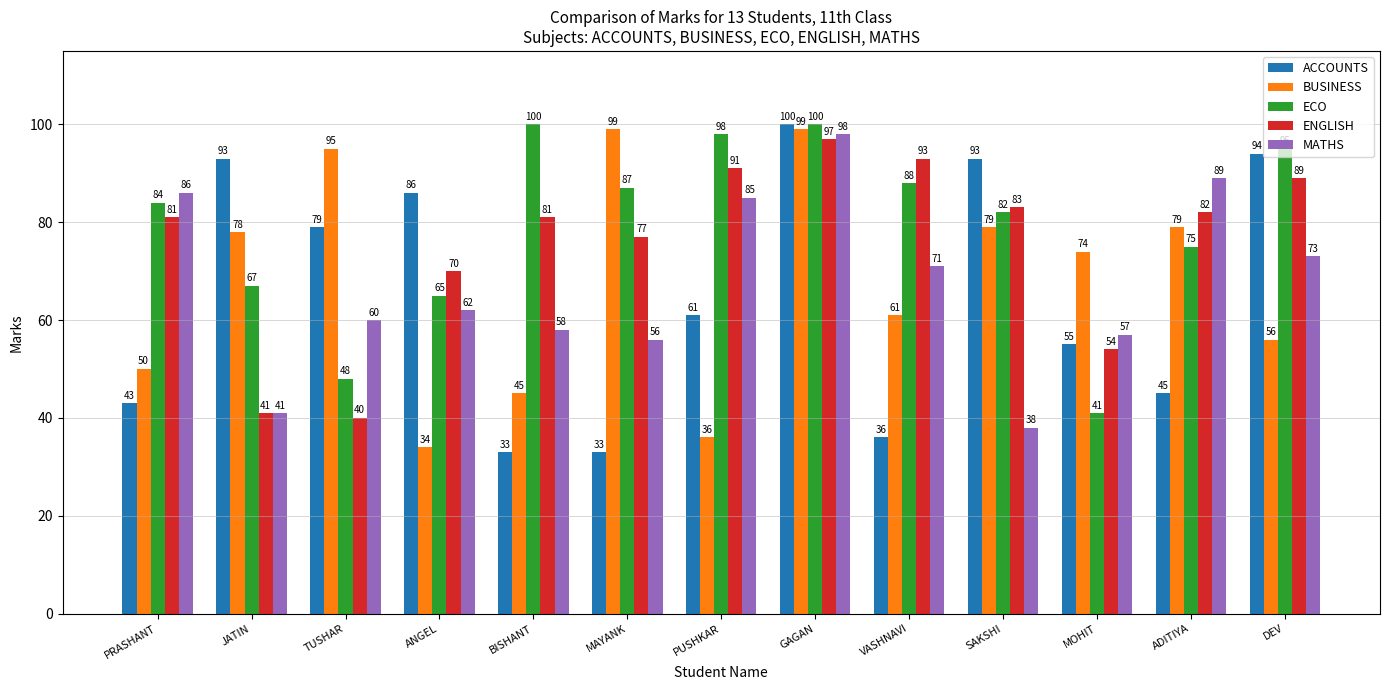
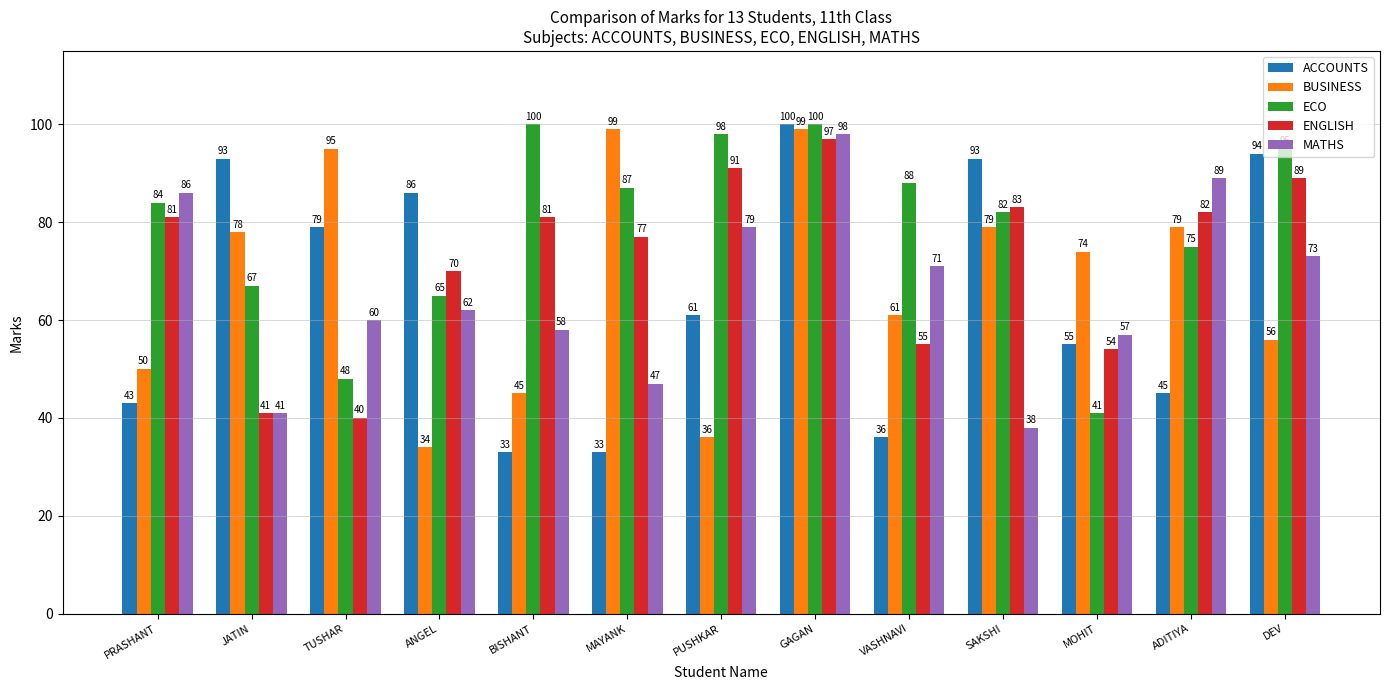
MATHS, MAYANK: 56 -> 47
MATHS, PUSHKAR: 85 -> 79
ENGLISH, VASHNAVI: 93 -> 55
